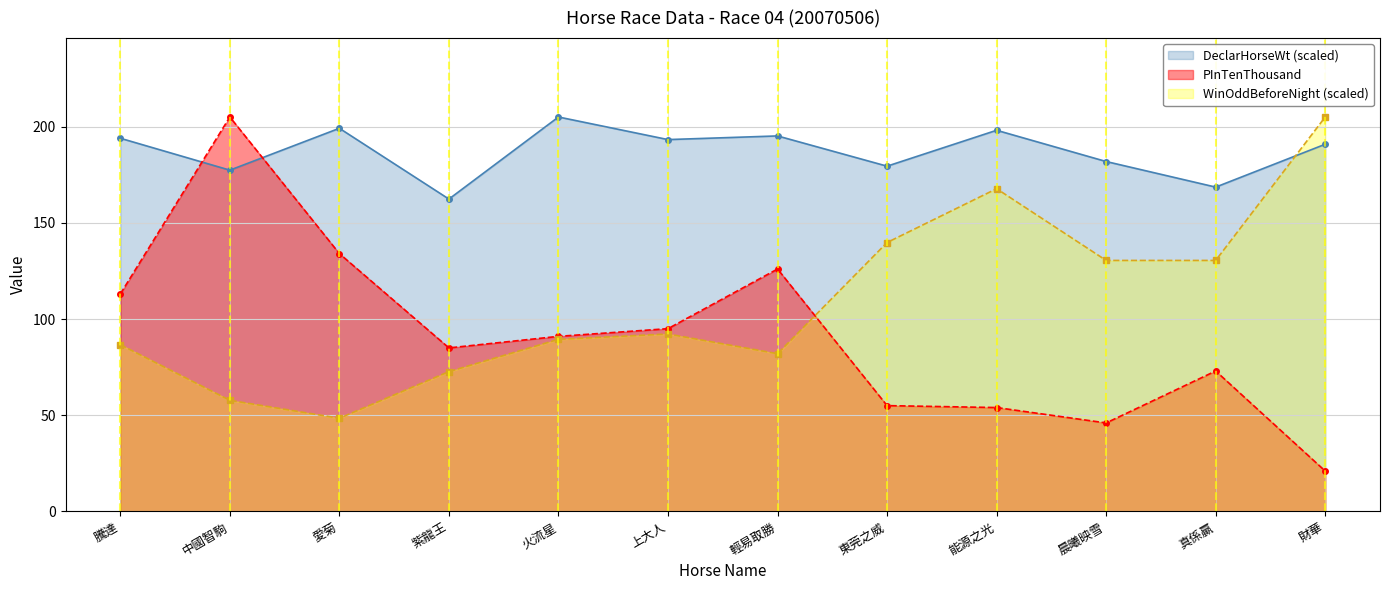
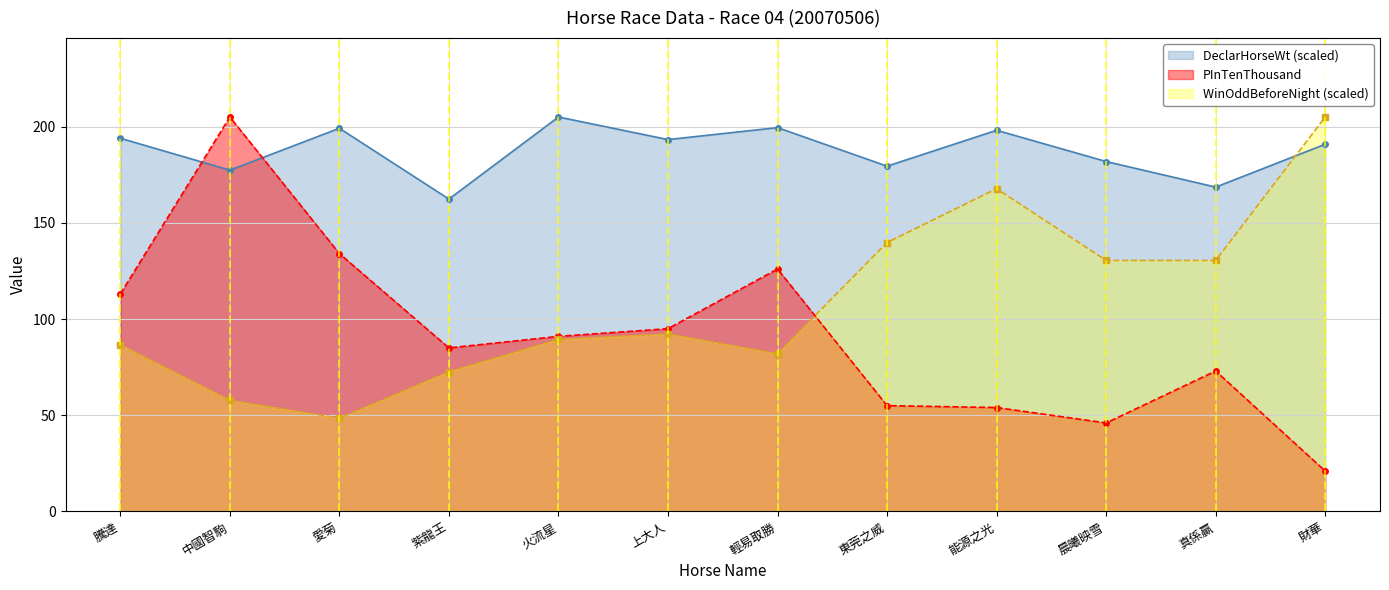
DeclarHorseWt (scaled), 輕易取勝: 195 -> 199
